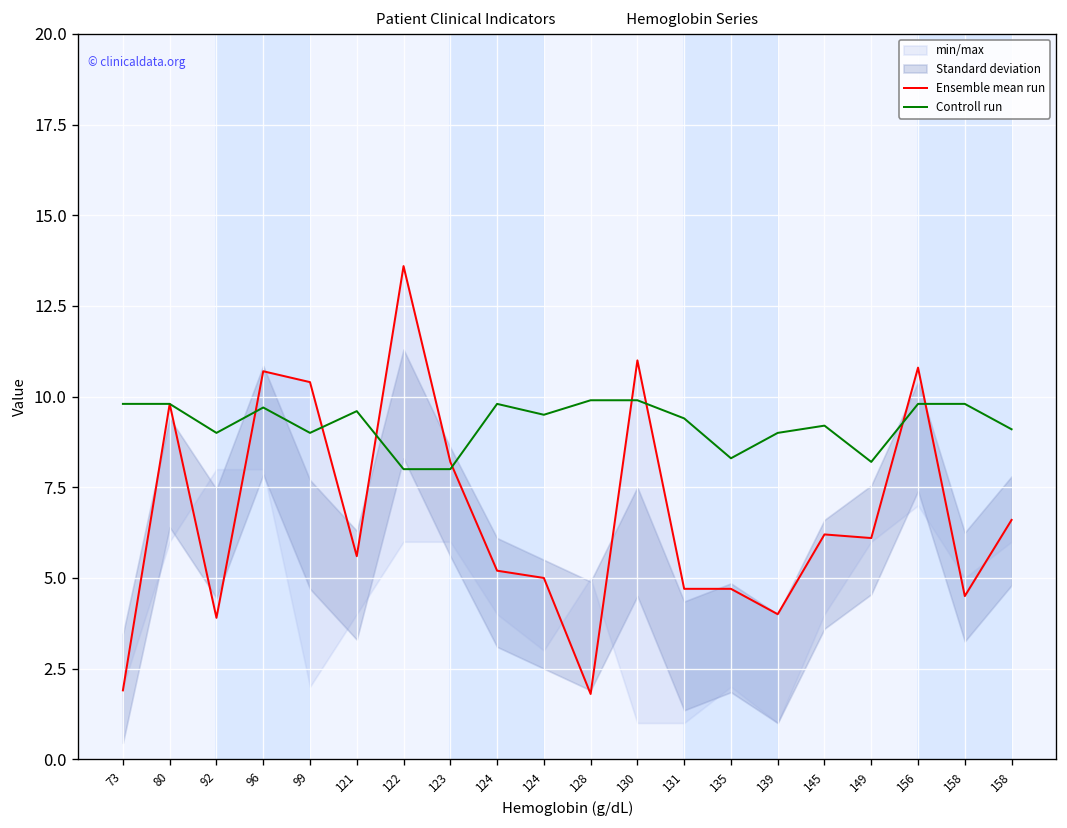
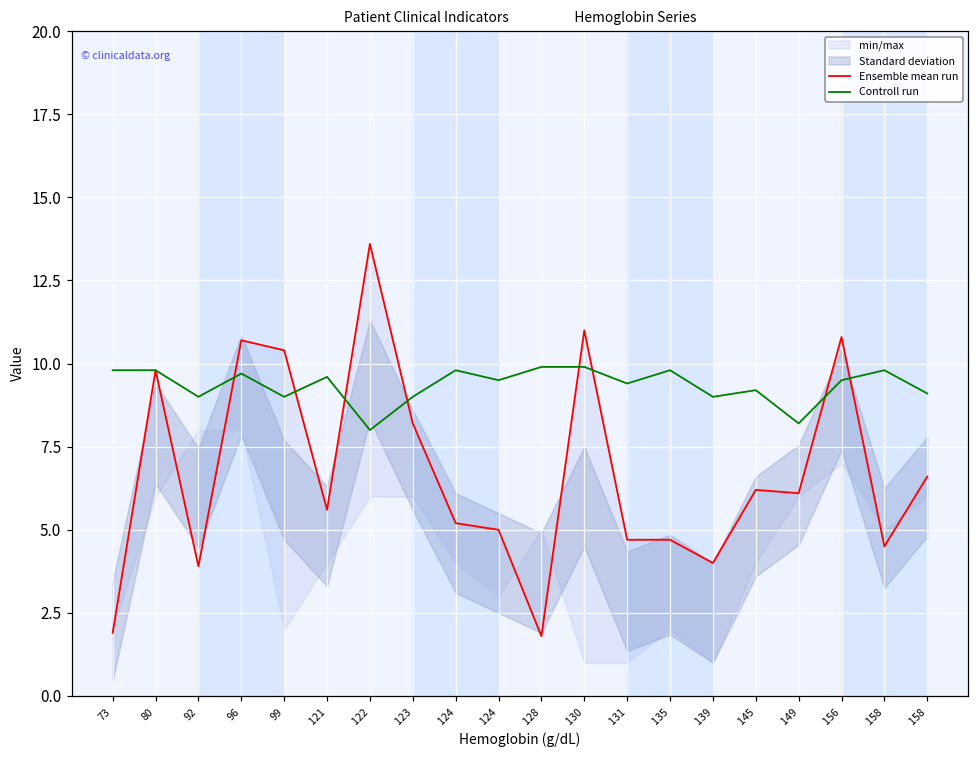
Controll run, 123: 8.0 -> 9.0
Controll run, 135: 8.3 -> 9.8
Controll run, 156: 9.8 -> 9.5
